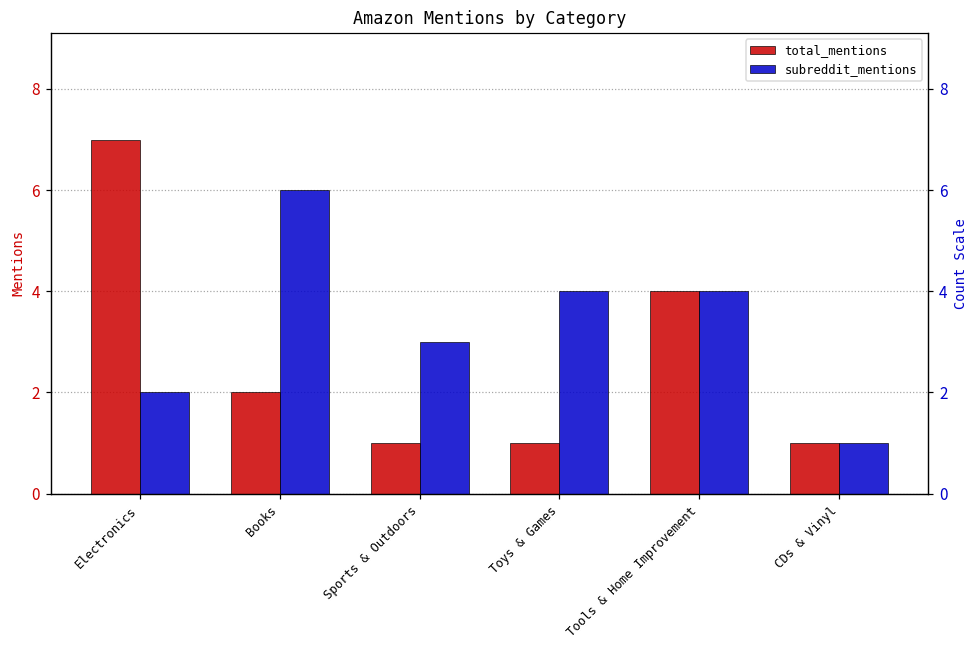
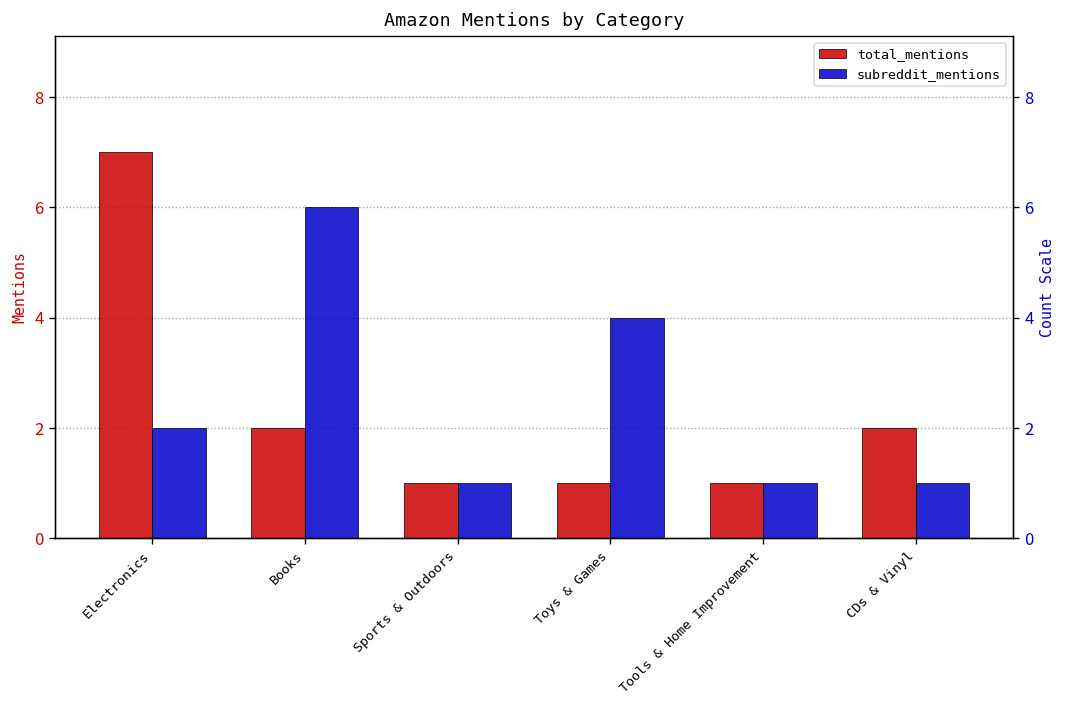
subreddit_mentions, Sports & Outdoors: 3 -> 1
total_mentions, Tools & Home Improvement: 4 -> 1
subreddit_mentions, Tools & Home Improvement: 4 -> 1
total_mentions, CDs & Vinyl: 1 -> 2
